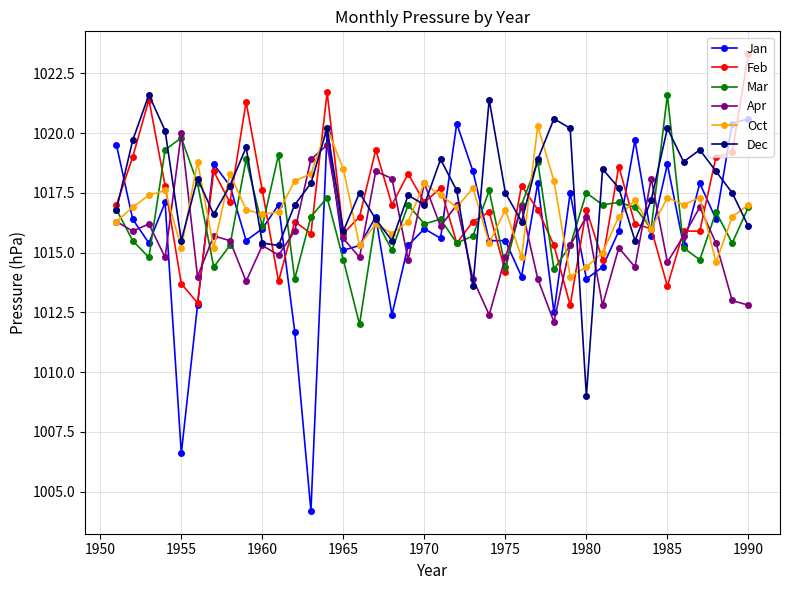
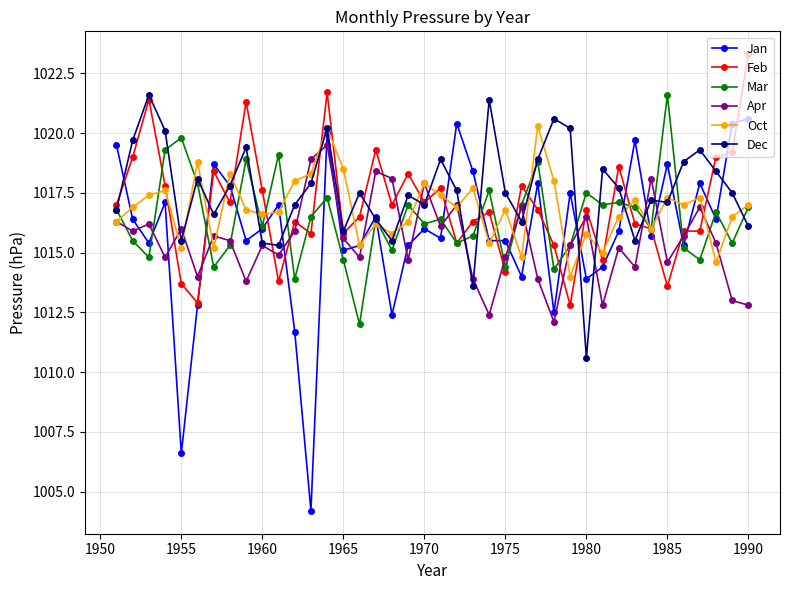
Apr, 1955: 1020 -> 1016
Oct, 1980: 1014.4 -> 1015.8
Dec, 1980: 1009.0 -> 1010.6
Dec, 1985: 1020.2 -> 1017.1
